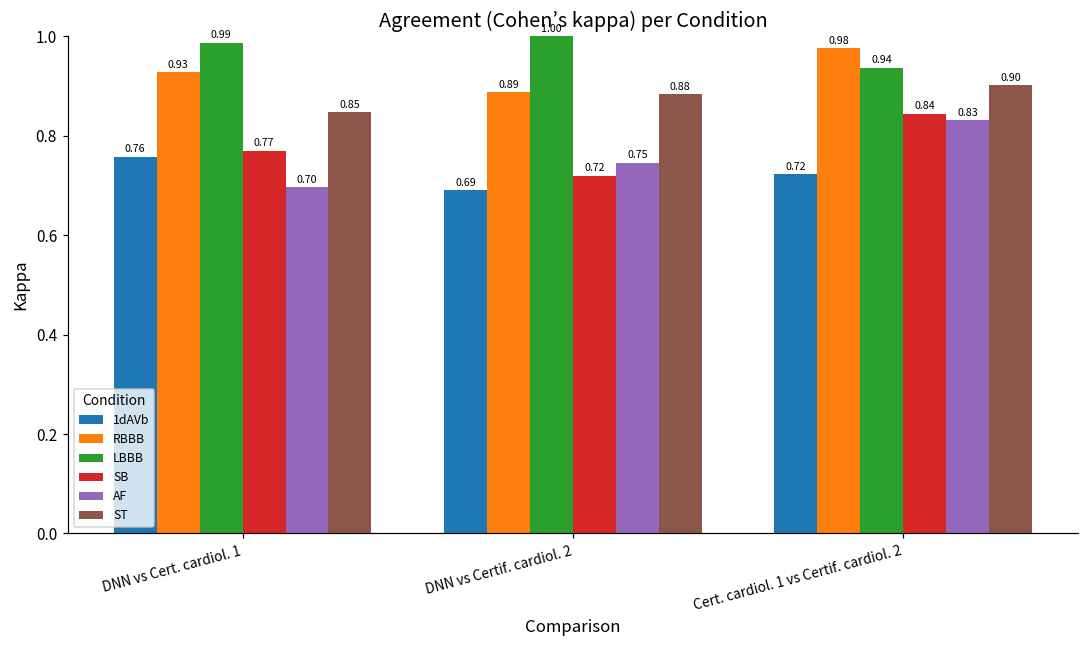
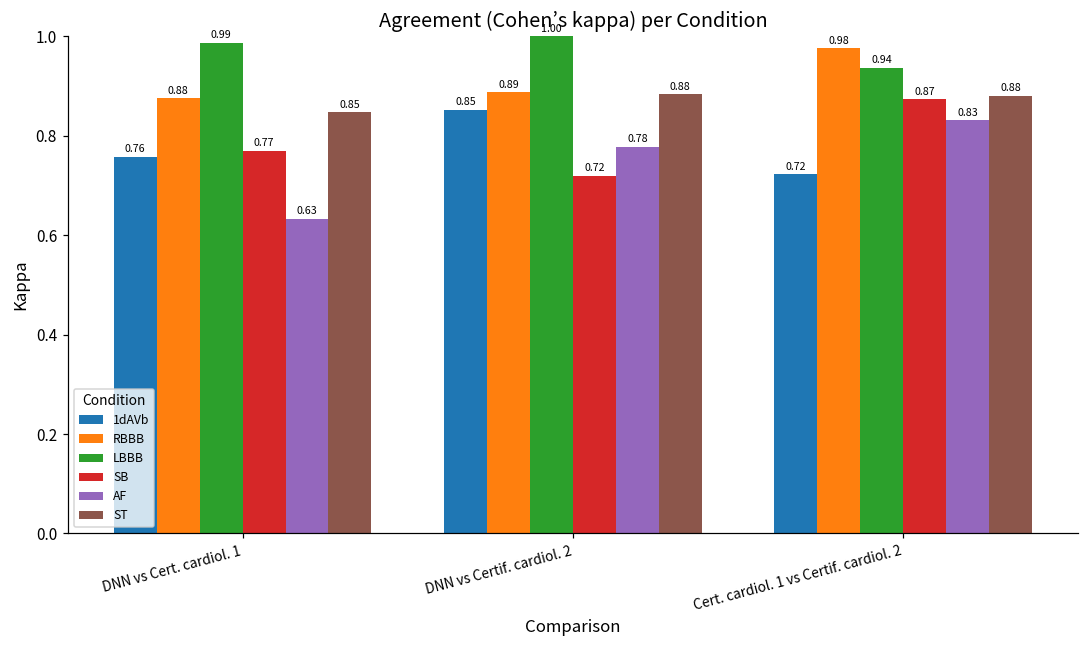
RBBB, DNN vs Cert. cardiol. 1: 0.93 -> 0.88
AF, DNN vs Cert. cardiol. 1: 0.70 -> 0.63
1dAVb, DNN vs Certif. cardiol. 2: 0.69 -> 0.85
AF, DNN vs Certif. cardiol. 2: 0.75 -> 0.78
SB, Cert. cardiol. 1 vs Certif. cardiol. 2: 0.84 -> 0.87
ST, Cert. cardiol. 1 vs Certif. cardiol. 2: 0.90 -> 0.88
